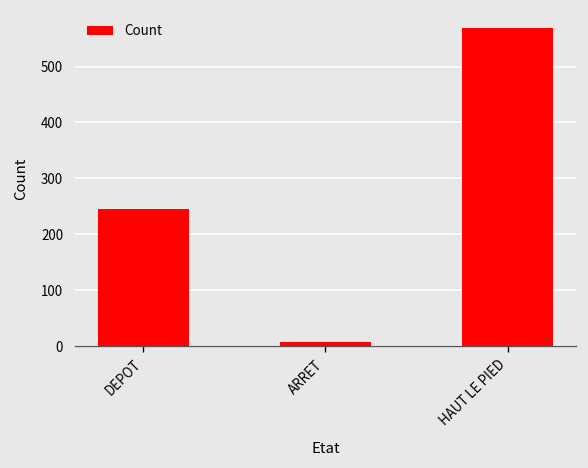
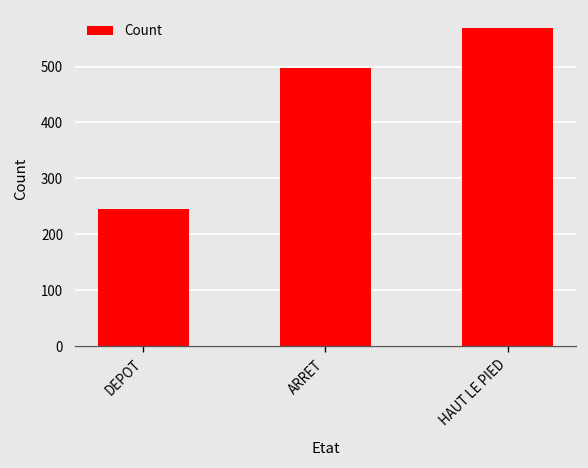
ARRET: 10 -> 500
